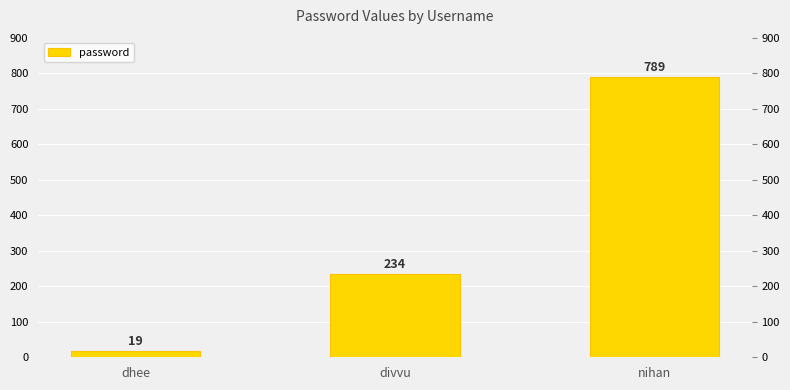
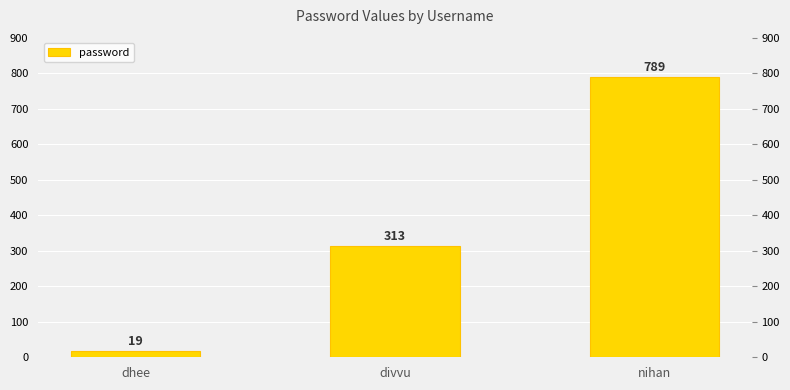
divvu: 234 -> 313
